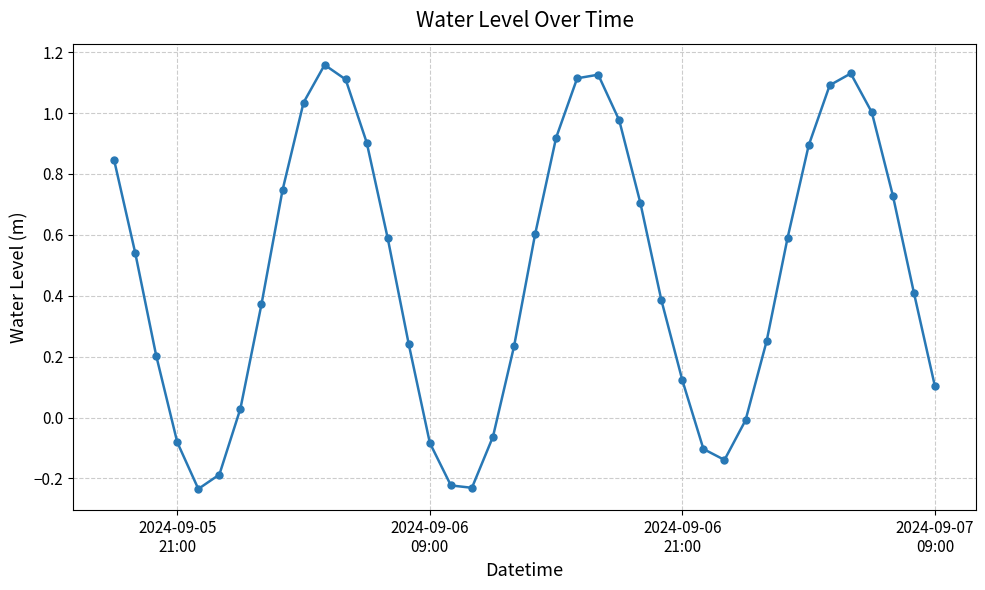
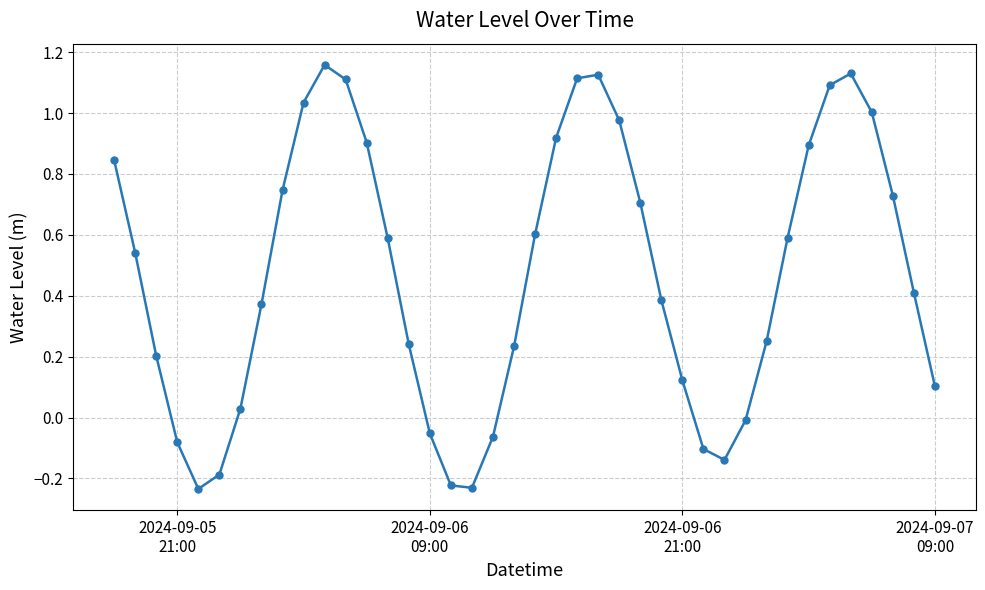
2024-09-06 09:00: -0.08 -> -0.05
